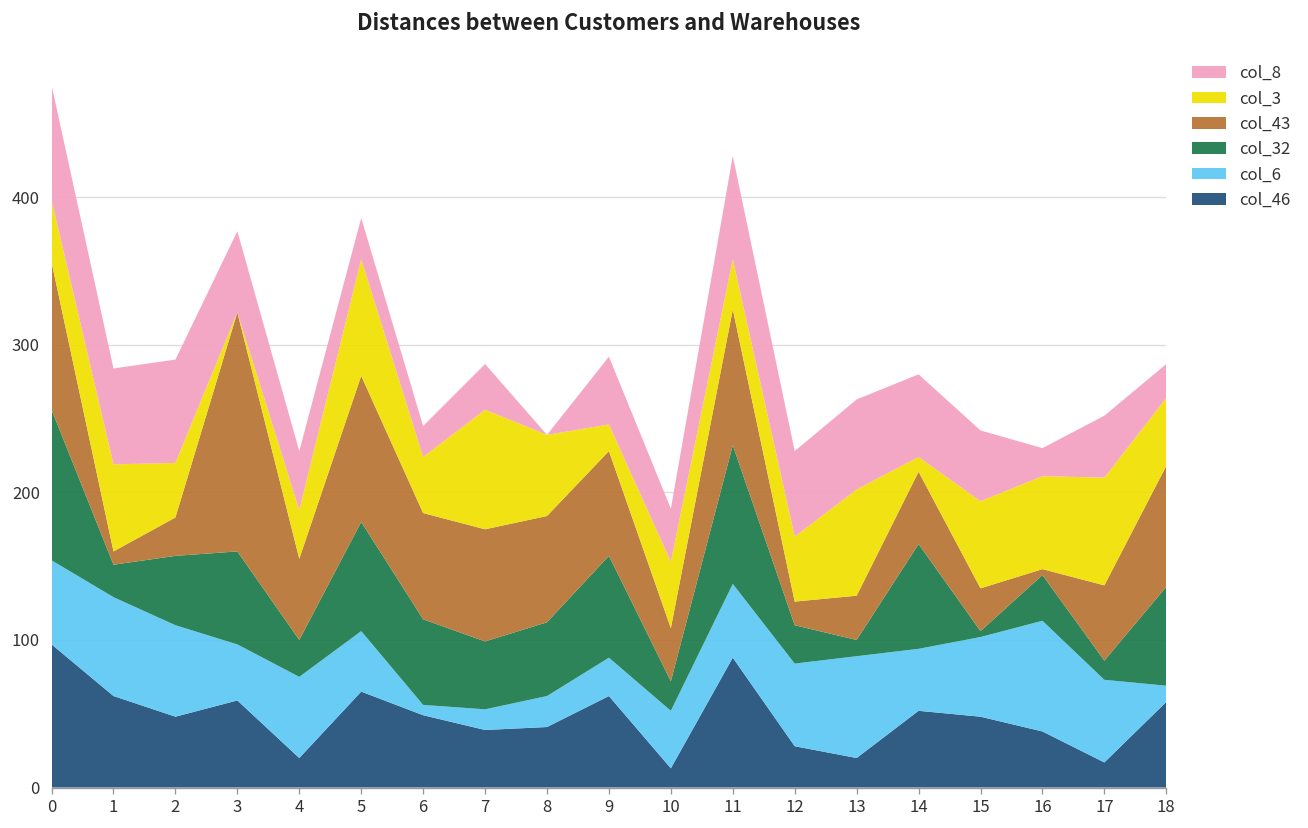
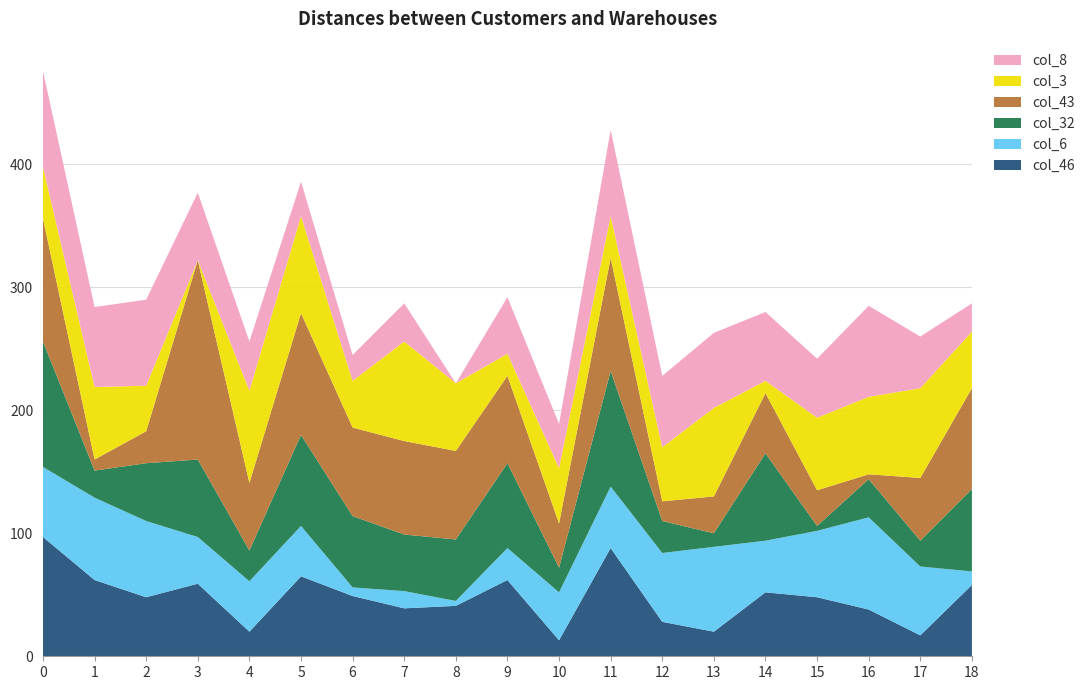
col_6, 4: 55 -> 41
col_3, 4: 33 -> 75
col_6, 8: 21 -> 4
col_8, 16: 19 -> 74
col_32, 17: 13 -> 21
